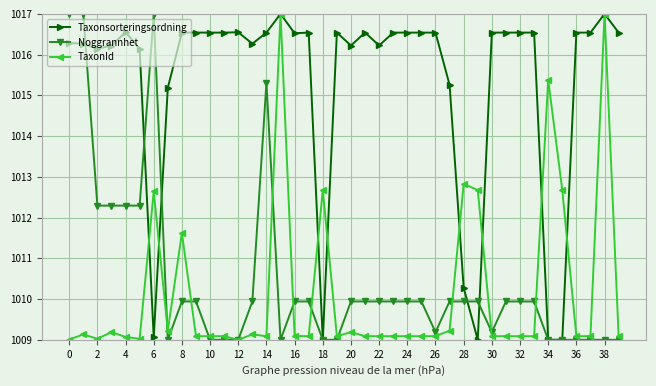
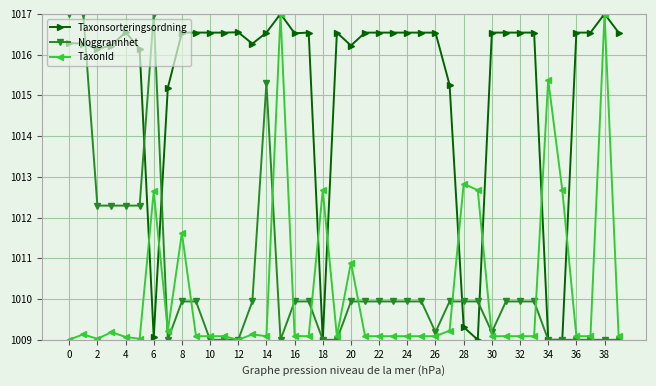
TaxonId, 20: 1009.2 -> 1010.9
Taxonsorteringsordning, 22: 1016.2 -> 1016.5
Taxonsorteringsordning, 28: 1010.3 -> 1009.3
